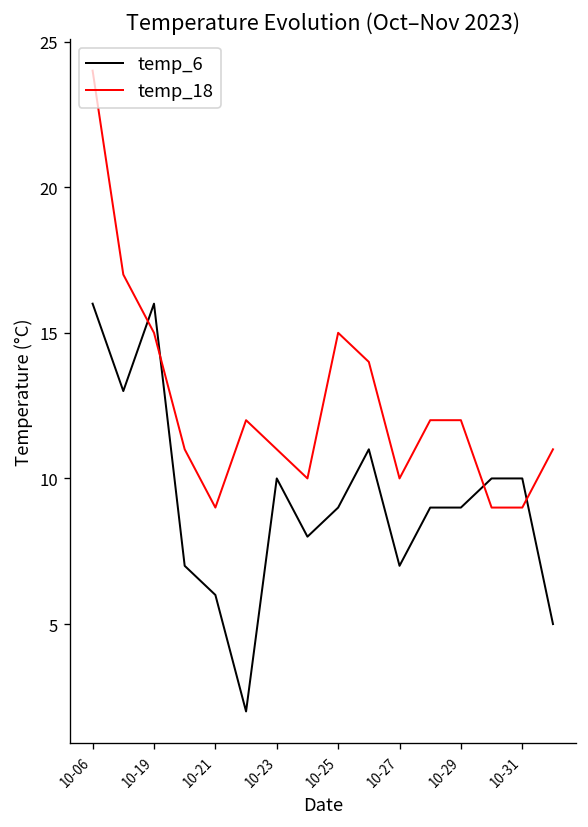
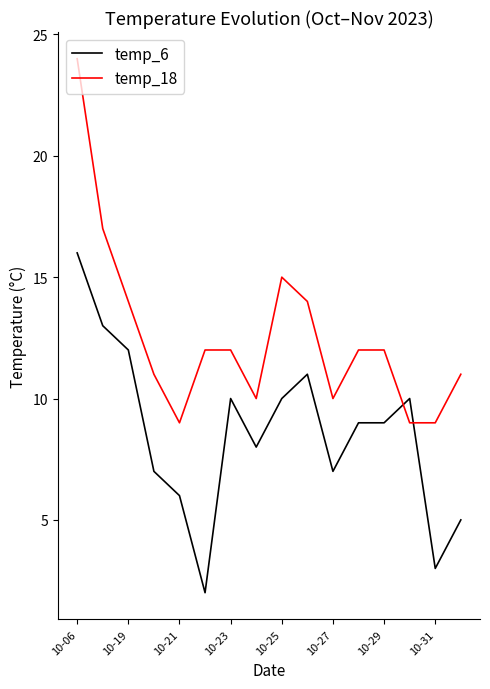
temp_6, 10-19: 16 -> 12
temp_18, 10-19: 15 -> 14
temp_18, 10-23: 11 -> 12
temp_6, 10-25: 9 -> 10
temp_6, 10-31: 10 -> 3
